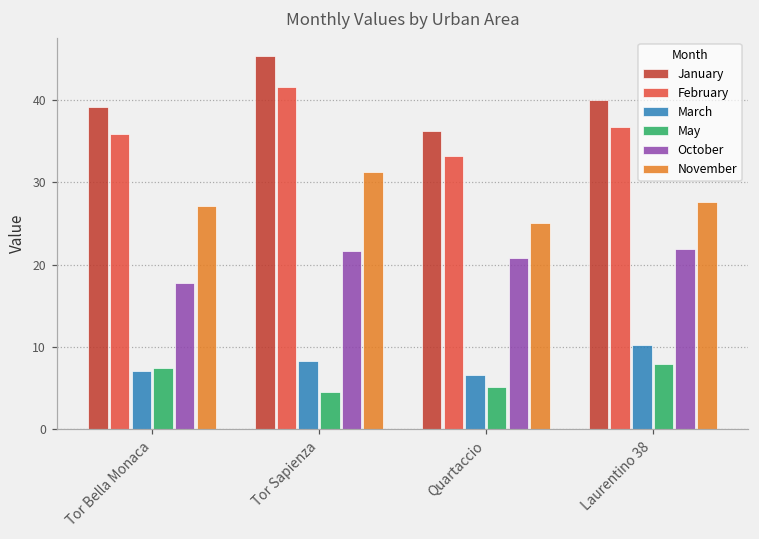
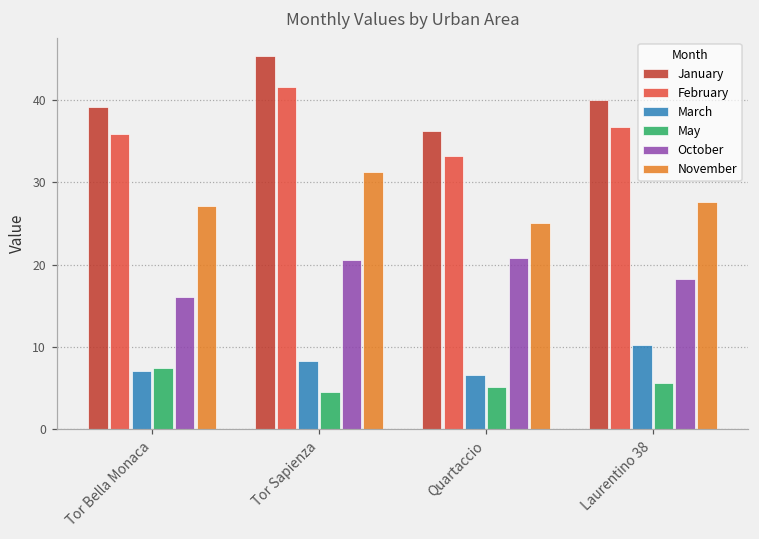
October, Tor Bella Monaca: 18 -> 16
October, Tor Sapienza: 22 -> 21
May, Laurentino 38: 8 -> 6
October, Laurentino 38: 22 -> 18
